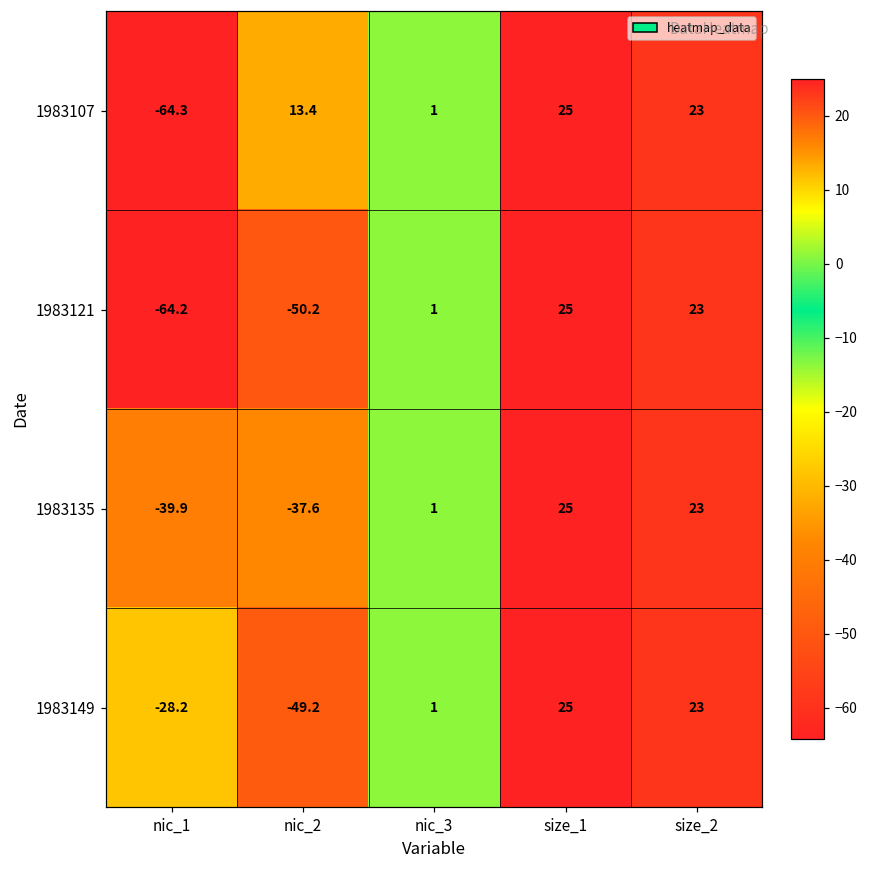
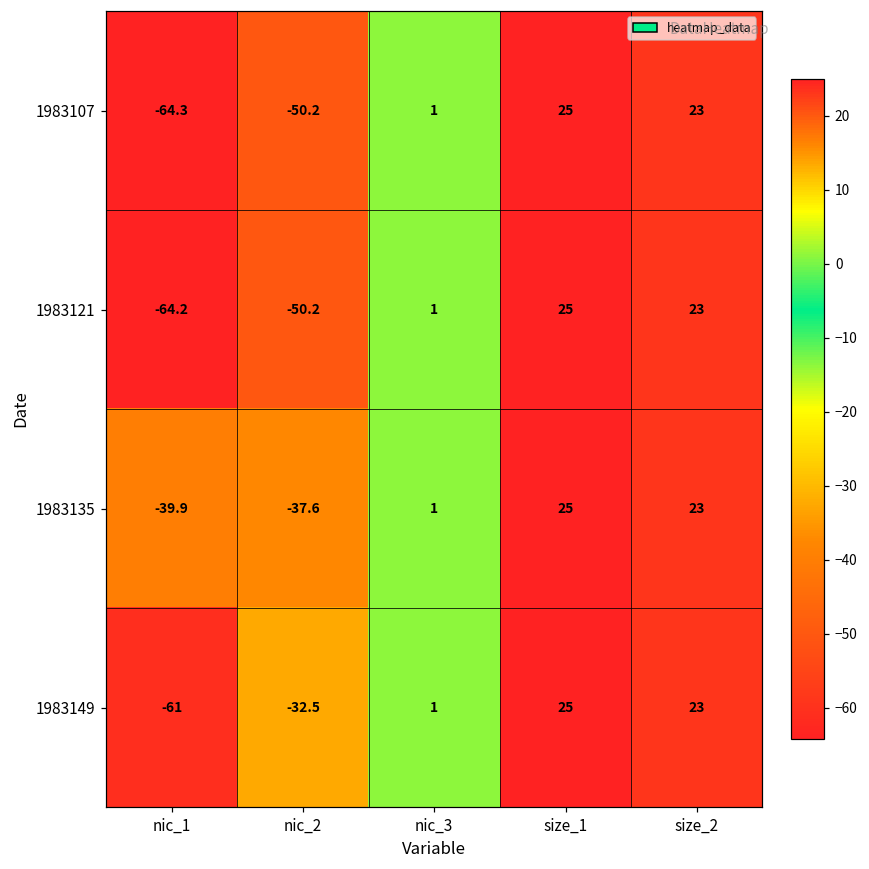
1983107, nic_2: 13.4 -> -50.2
1983149, nic_1: -28.2 -> -61
1983149, nic_2: -49.2 -> -32.5
